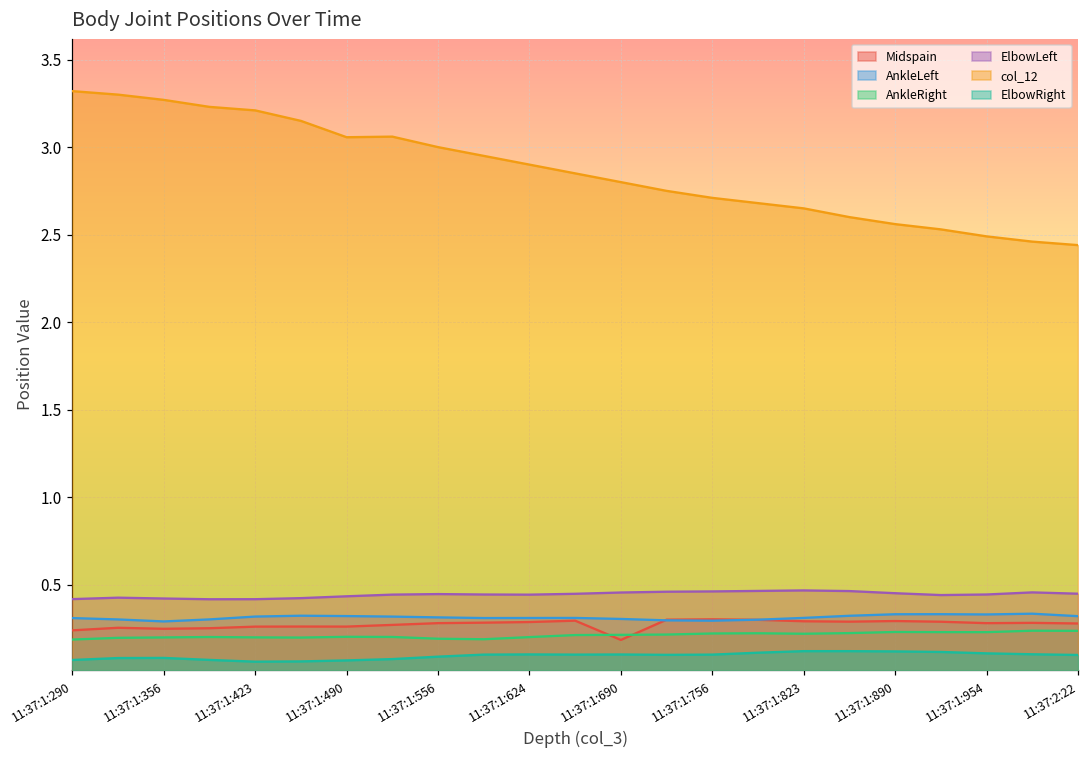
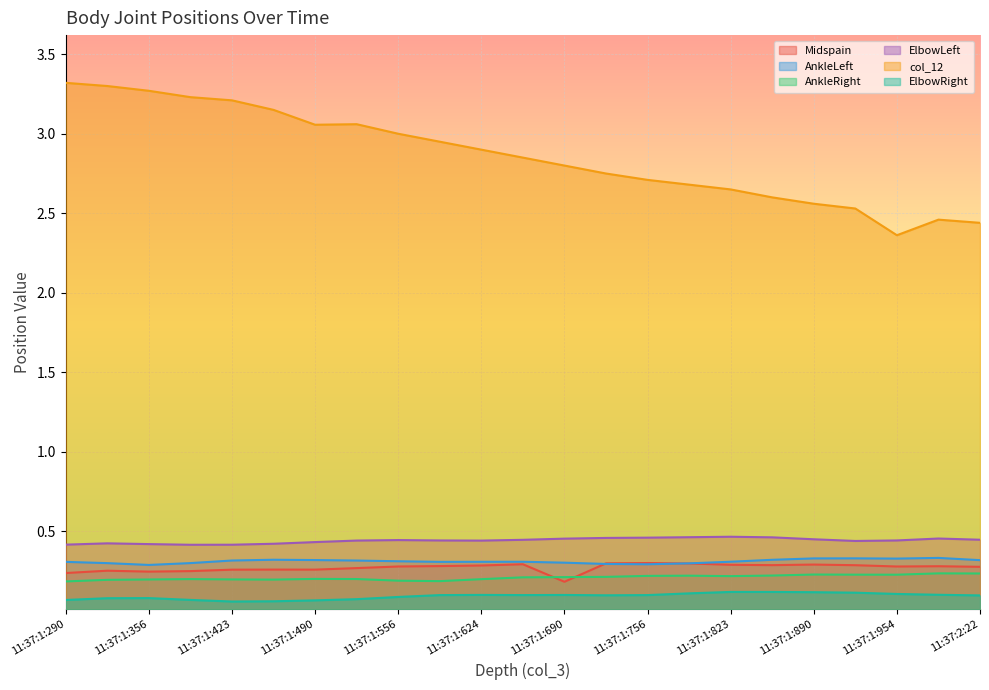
col_12, 11:37:1:954: 2.49 -> 2.36
